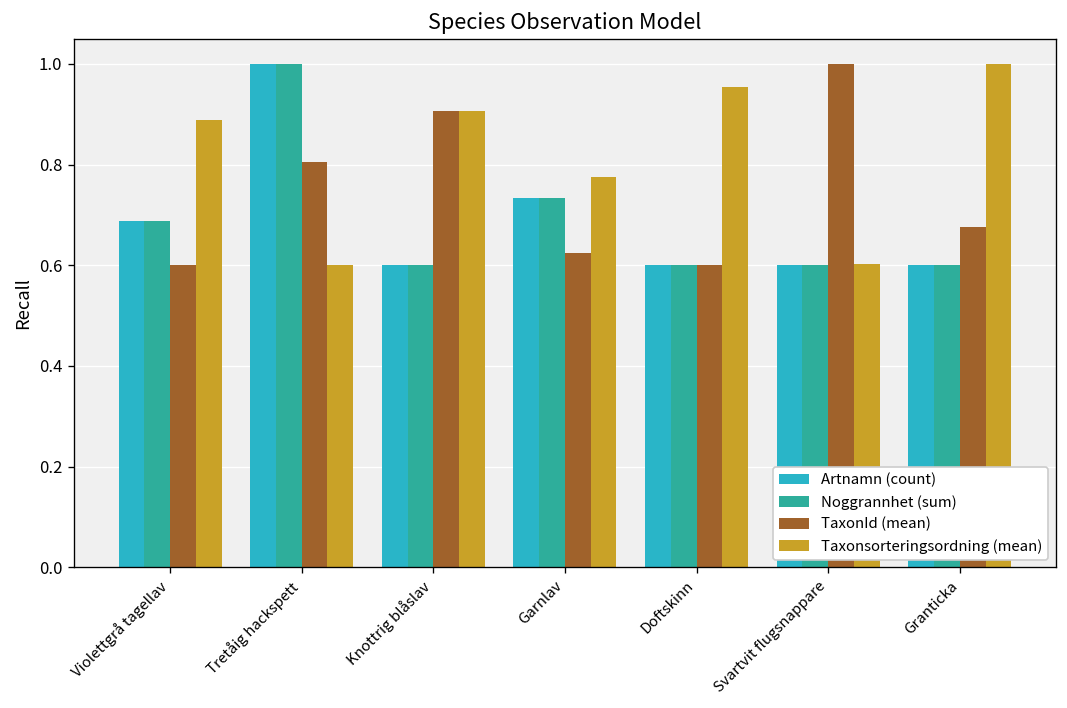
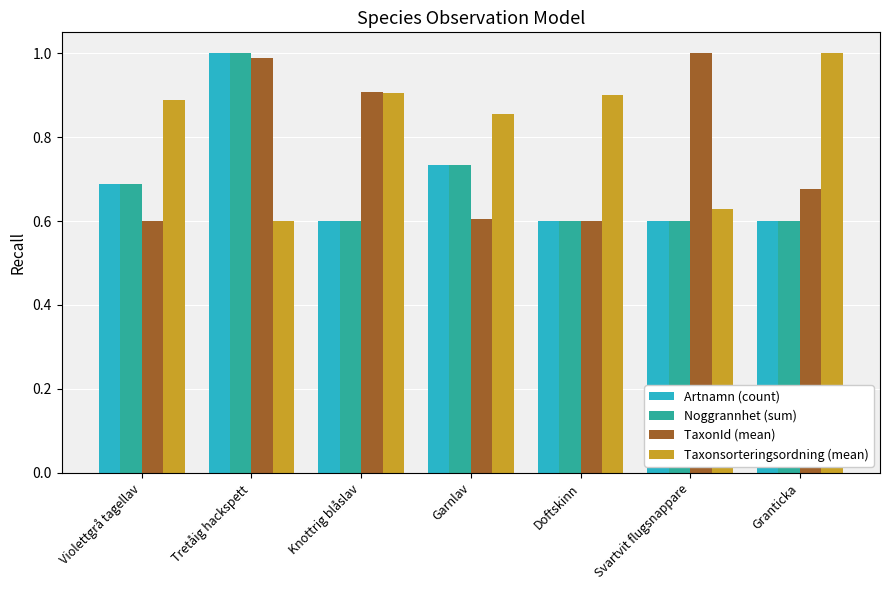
TaxonId (mean), Tretåig hackspett: 0.81 -> 0.99
TaxonId (mean), Garnlav: 0.62 -> 0.60
Taxonsorteringsordning (mean), Garnlav: 0.78 -> 0.85
Taxonsorteringsordning (mean), Doftskinn: 0.96 -> 0.90
Taxonsorteringsordning (mean), Svartvit flugsnappare: 0.60 -> 0.63
